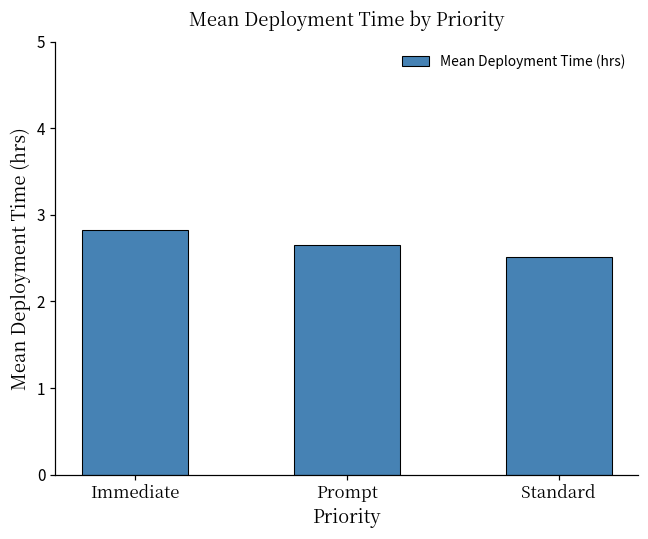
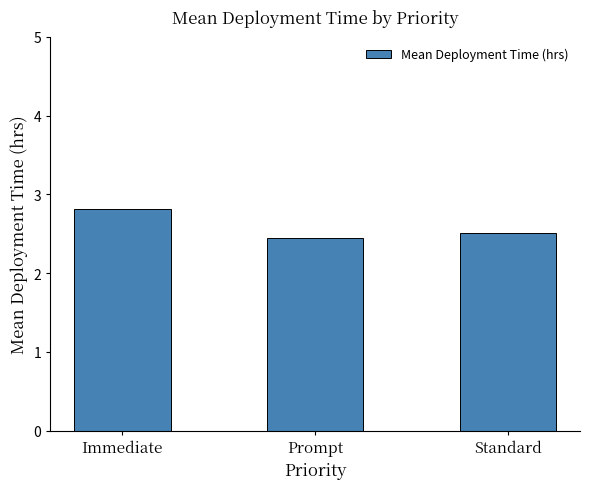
Prompt: 2.7 -> 2.5
